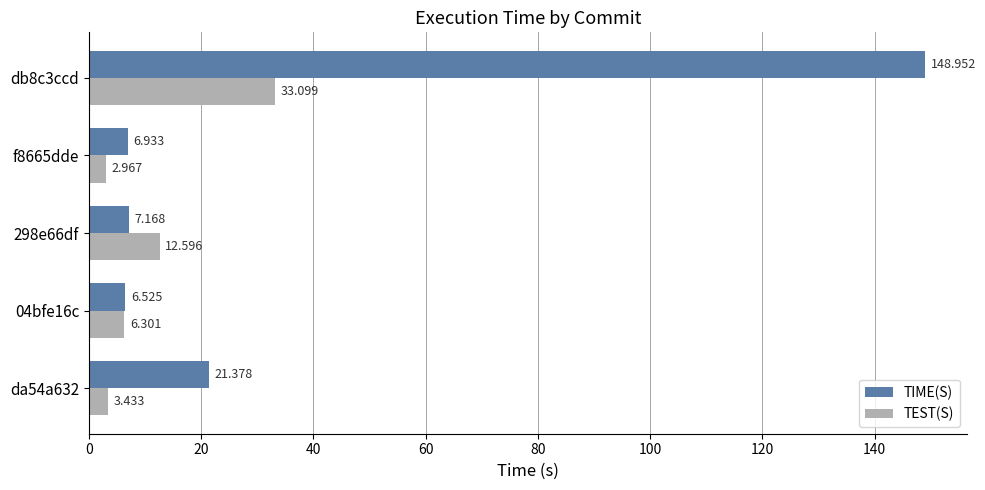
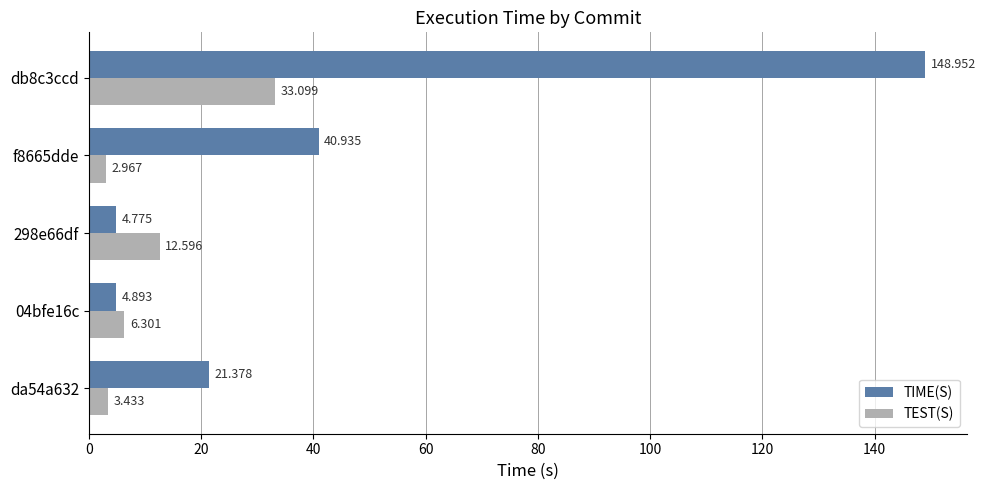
TIME(S), f8665dde: 6.933 -> 40.935
TIME(S), 298e66df: 7.168 -> 4.775
TIME(S), 04bfe16c: 6.525 -> 4.893
